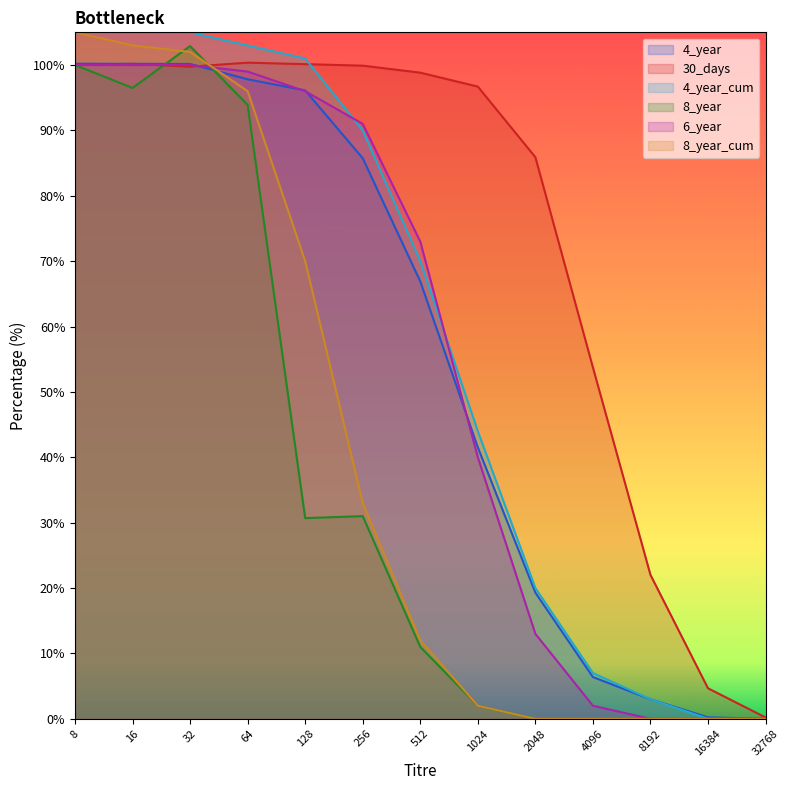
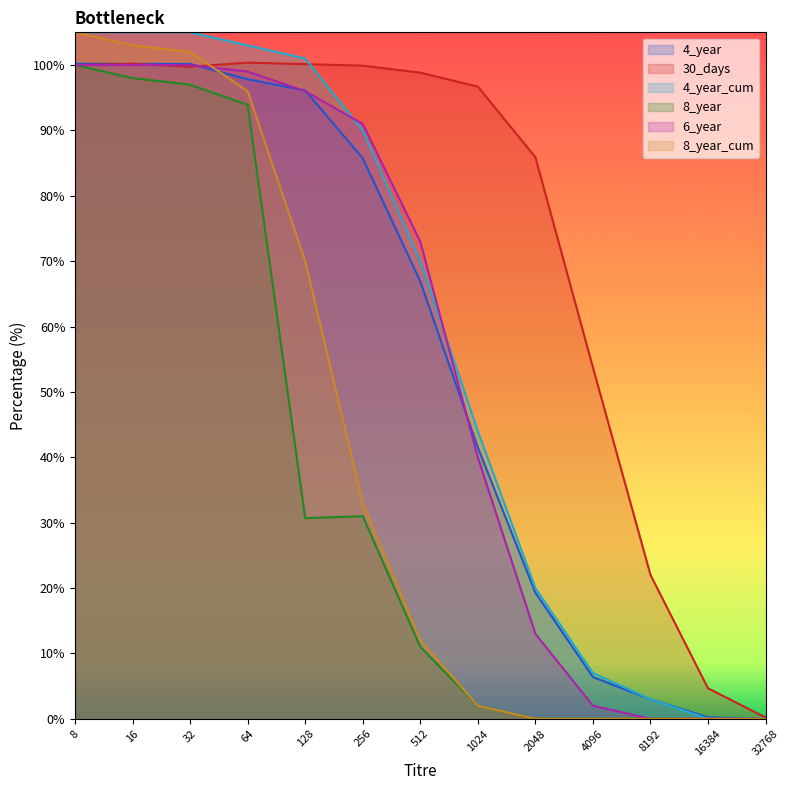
8_year, 16: 97% -> 98%
8_year, 32: 103% -> 97%
